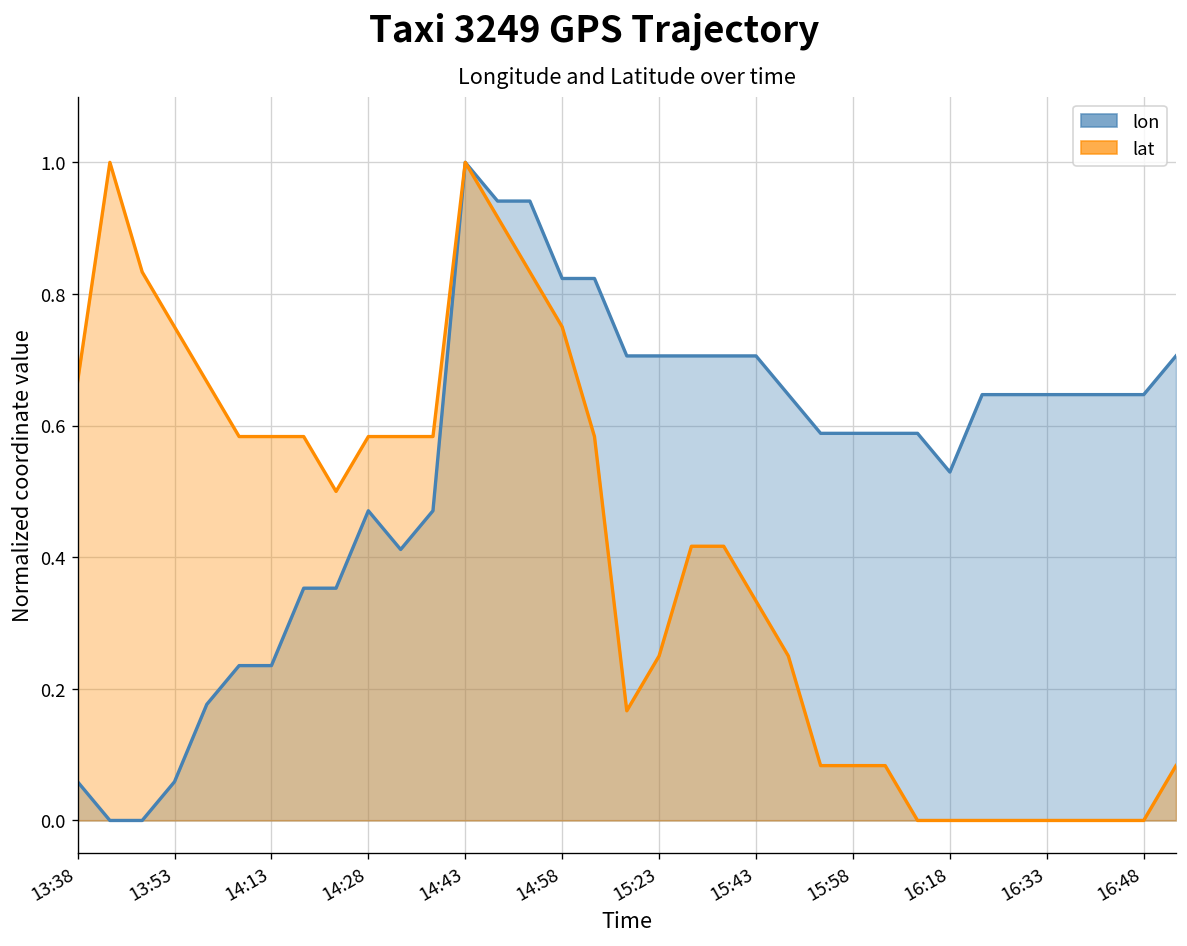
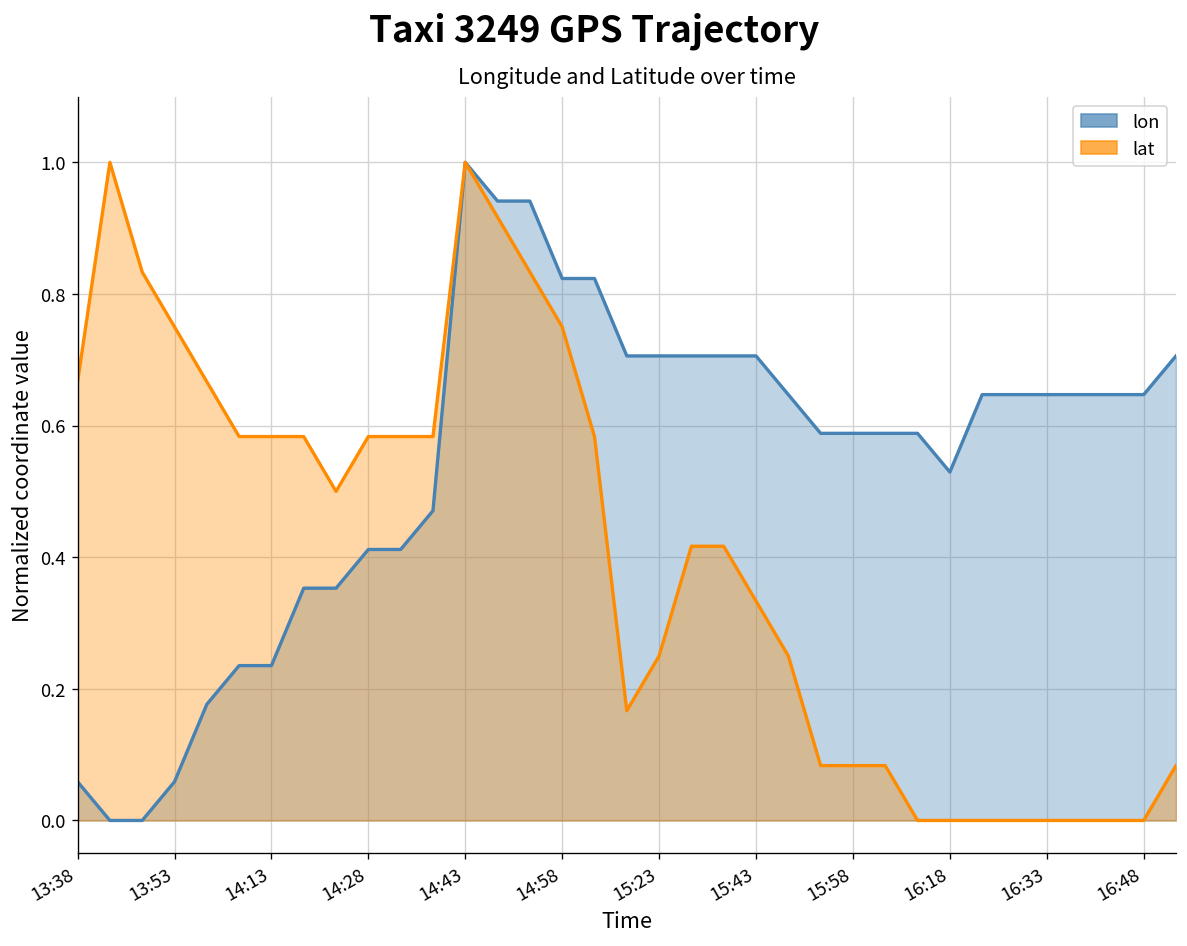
lon, 14:28: 0.47 -> 0.41
